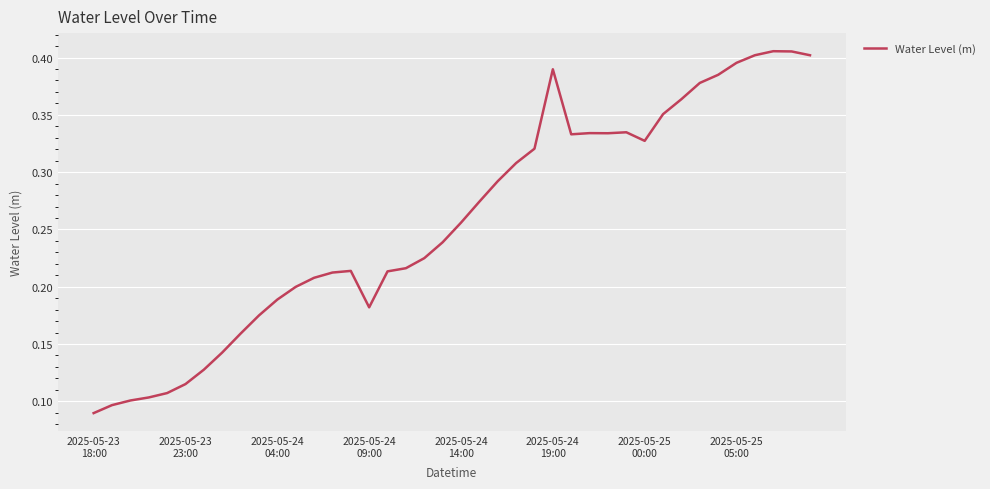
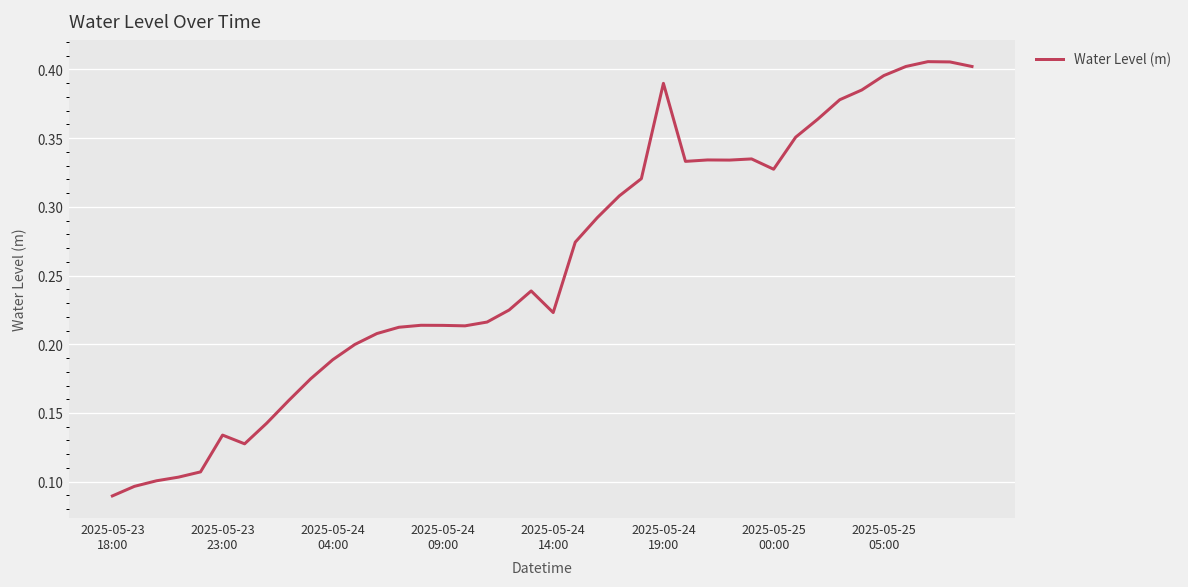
2025-05-23 23:00: 0.115 -> 0.134
2025-05-24 09:00: 0.182 -> 0.214
2025-05-24 14:00: 0.256 -> 0.223
